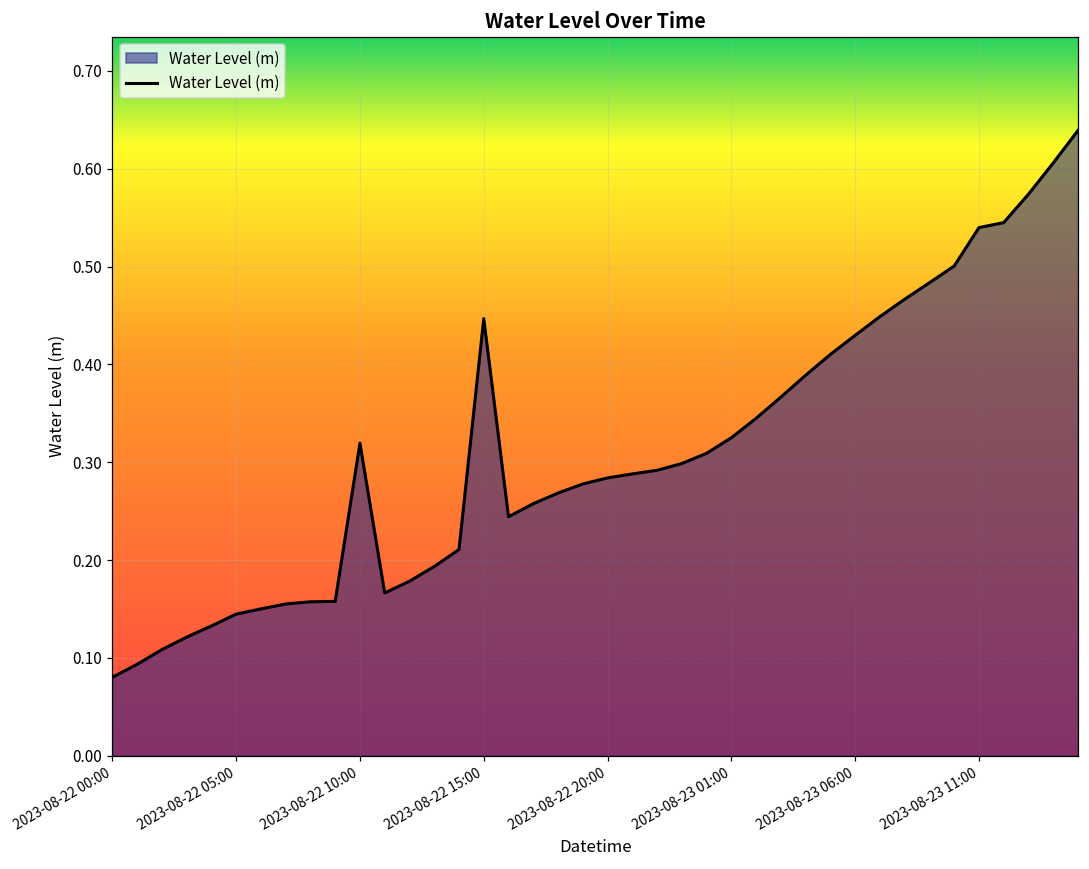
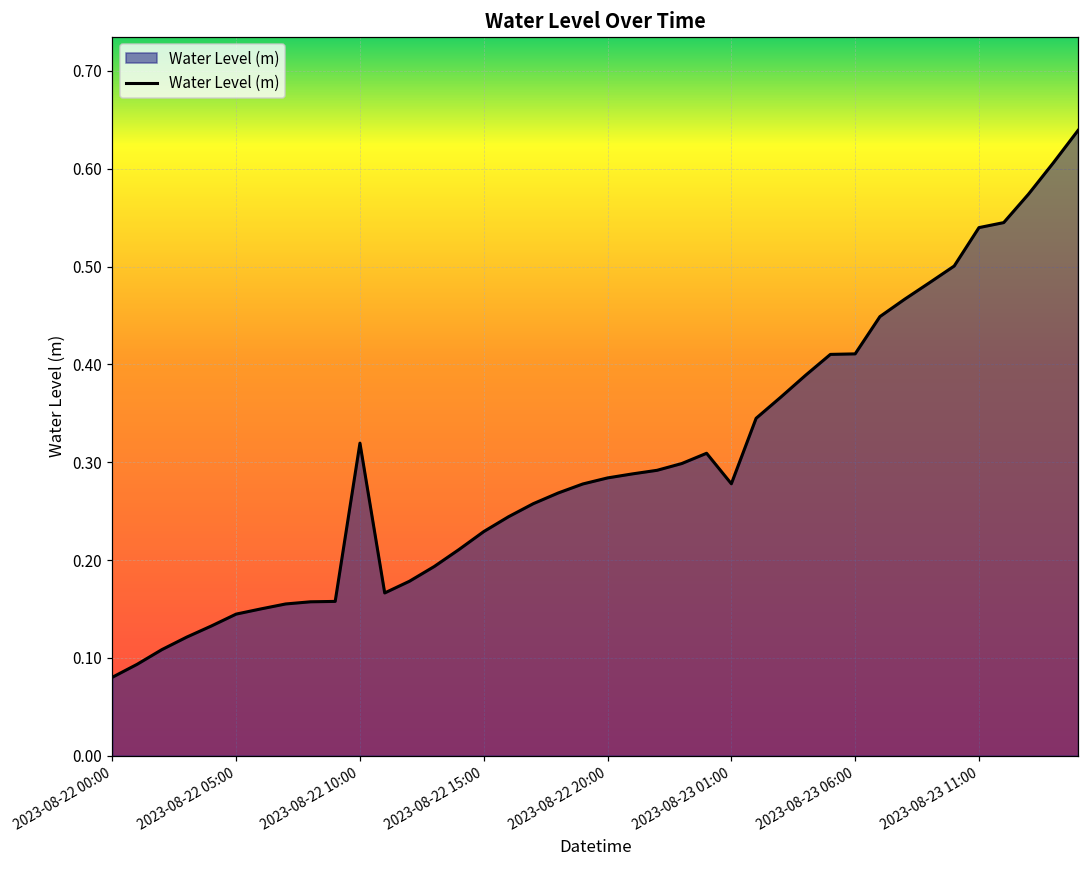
2023-08-22 15:00: 0.45 -> 0.23
2023-08-23 01:00: 0.33 -> 0.28
2023-08-23 06:00: 0.43 -> 0.41
